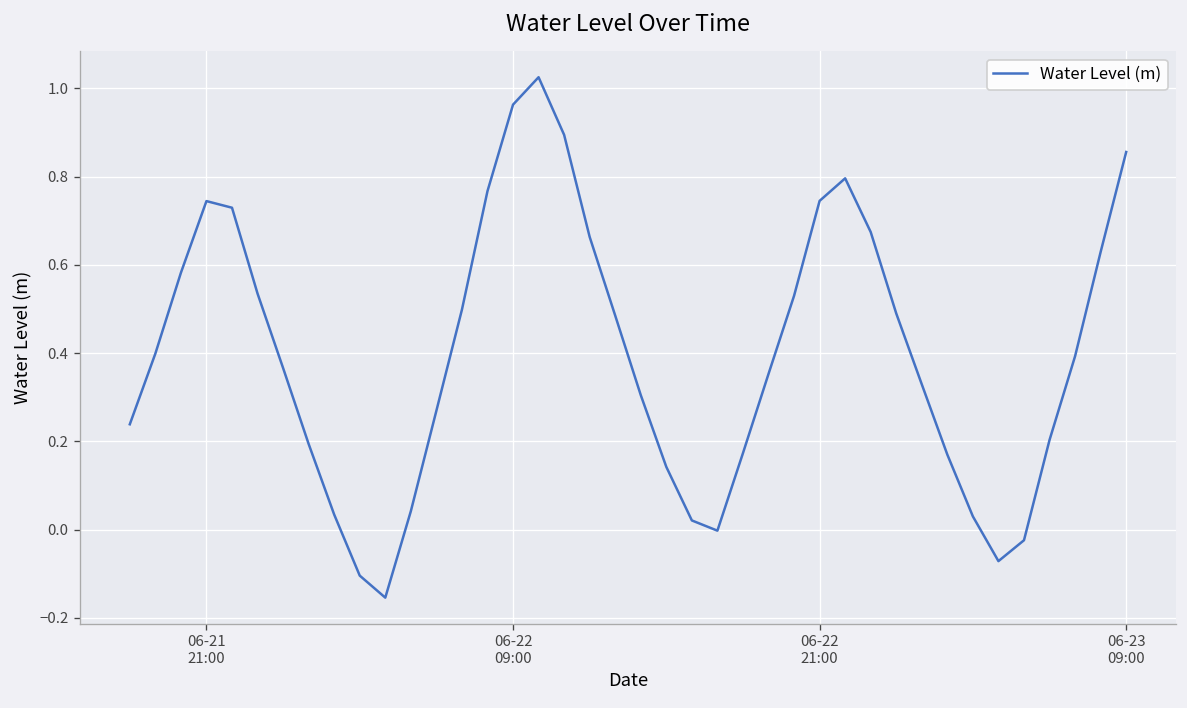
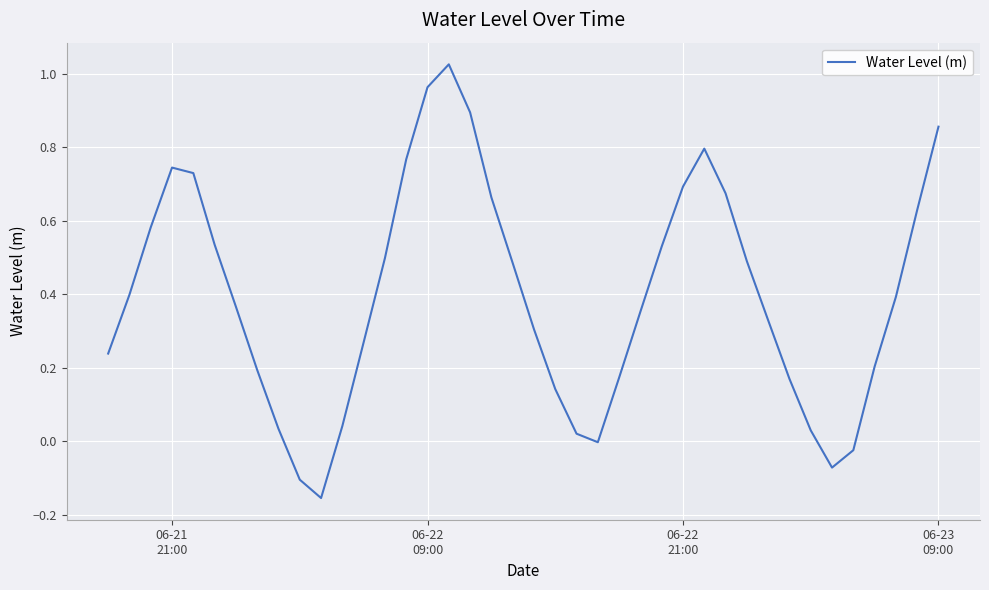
06-22 21:00: 0.74 -> 0.69
